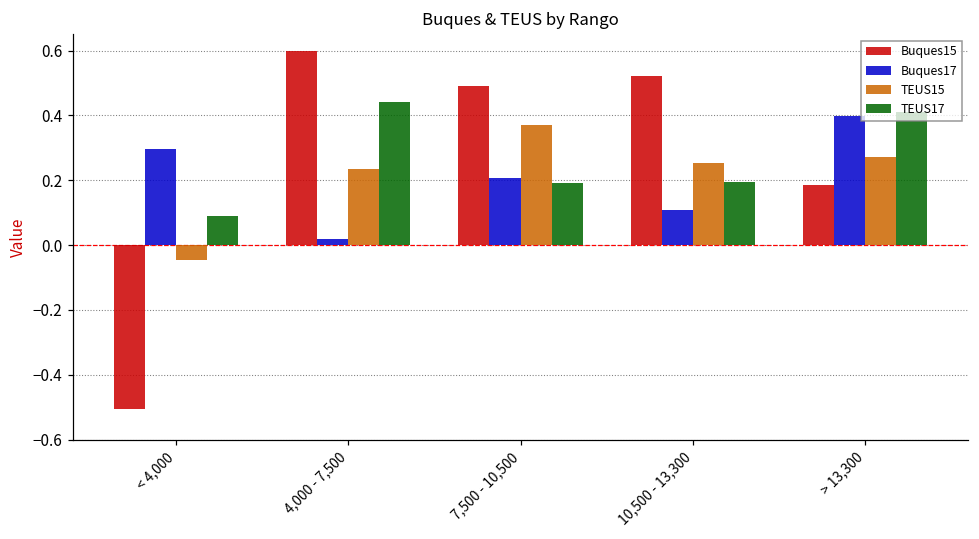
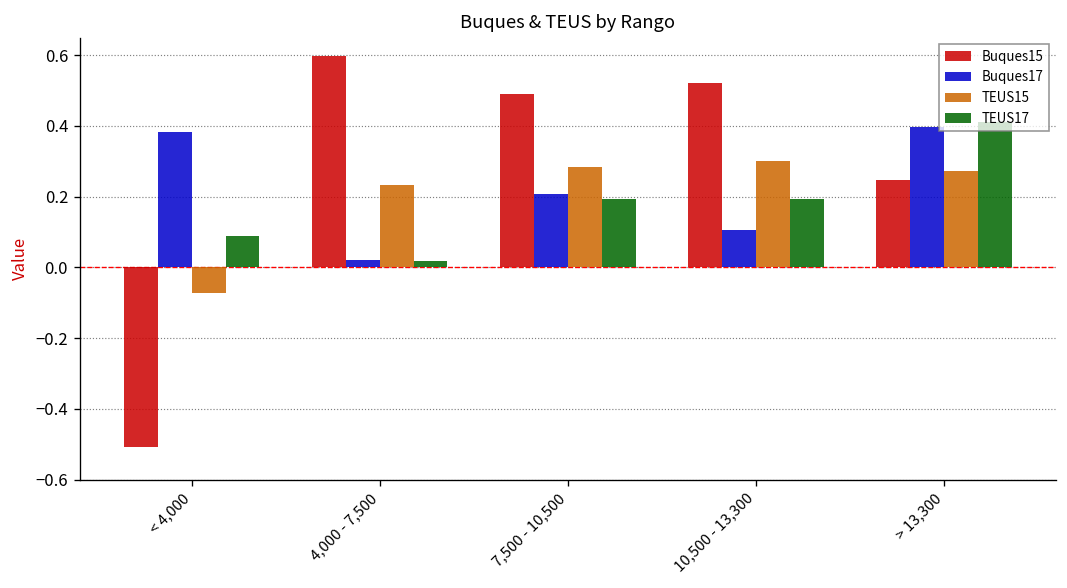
Buques17, < 4,000: 0.30 -> 0.38
TEUS15, < 4,000: -0.05 -> -0.07
TEUS17, 4,000 - 7,500: 0.44 -> 0.02
TEUS15, 7,500 - 10,500: 0.37 -> 0.29
TEUS15, 10,500 - 13,300: 0.25 -> 0.30
Buques15, > 13,300: 0.19 -> 0.25
